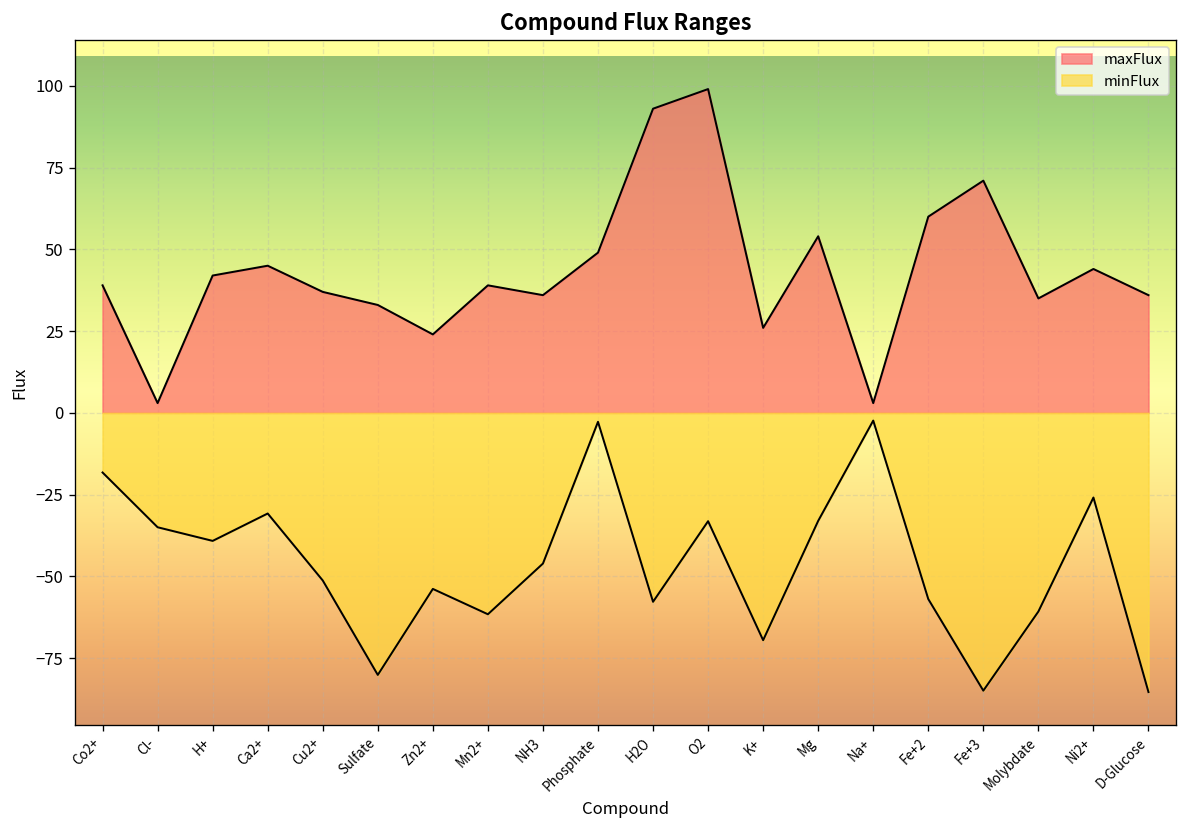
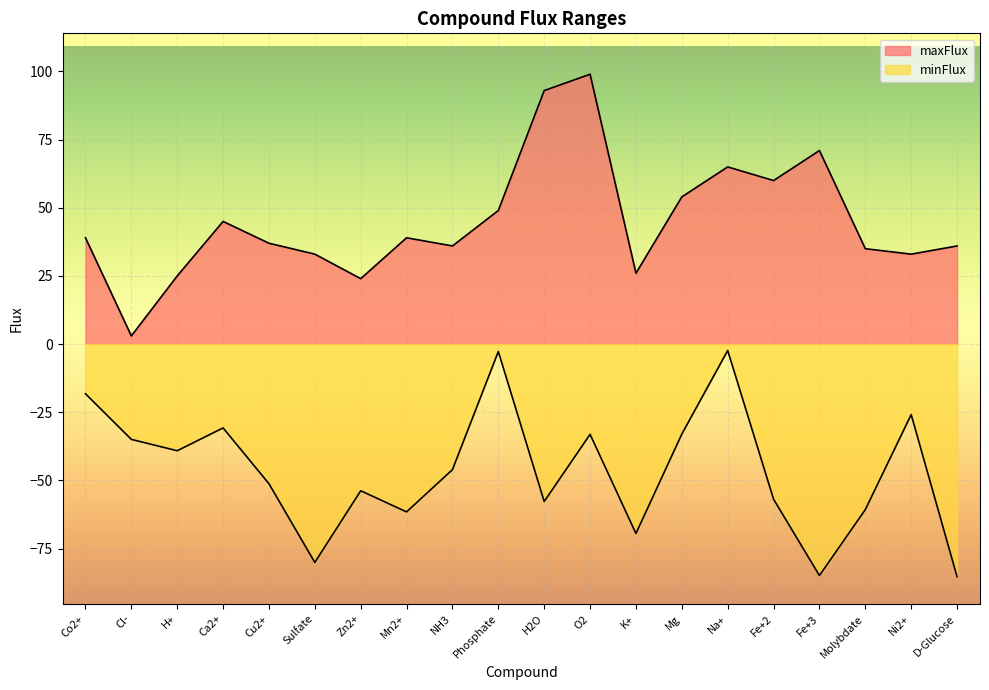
maxFlux, H+: 42 -> 25
maxFlux, Na+: 3 -> 65
maxFlux, Ni2+: 44 -> 33
